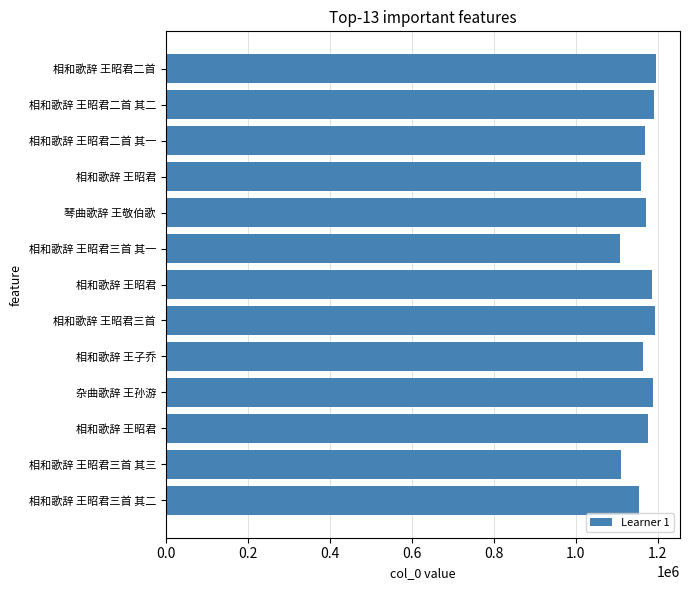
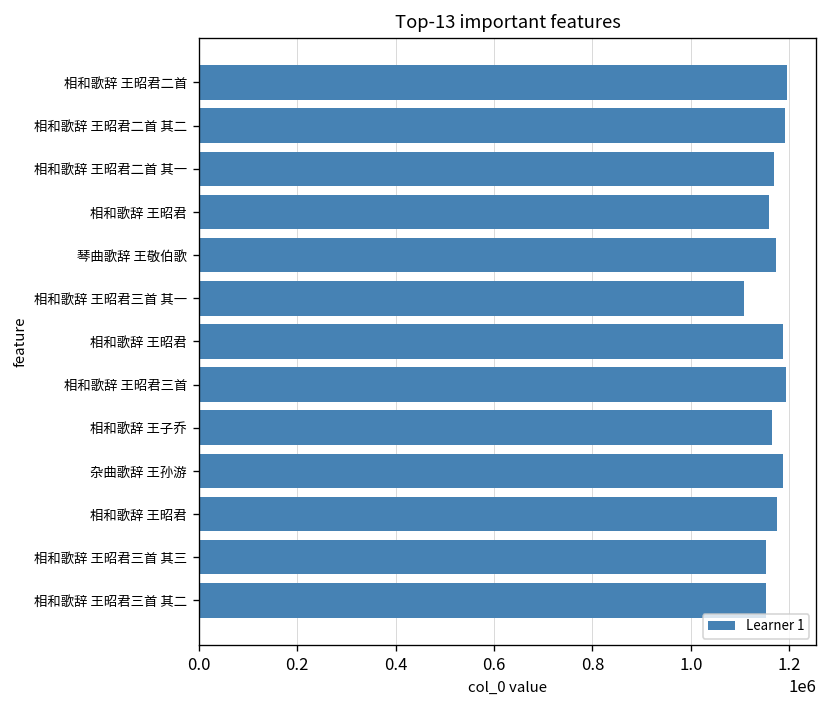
相和歌辞 王昭君三首 其三: 1110000 -> 1150000
